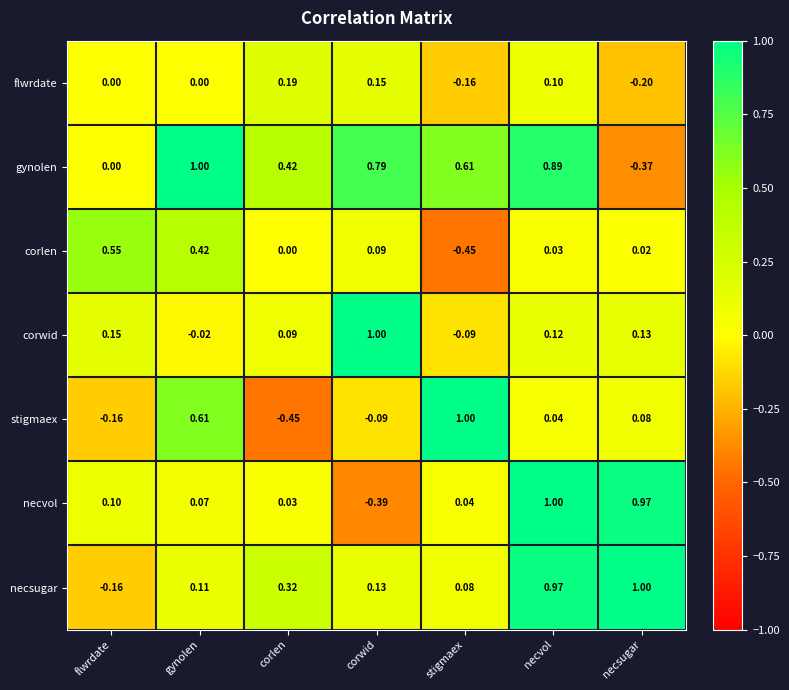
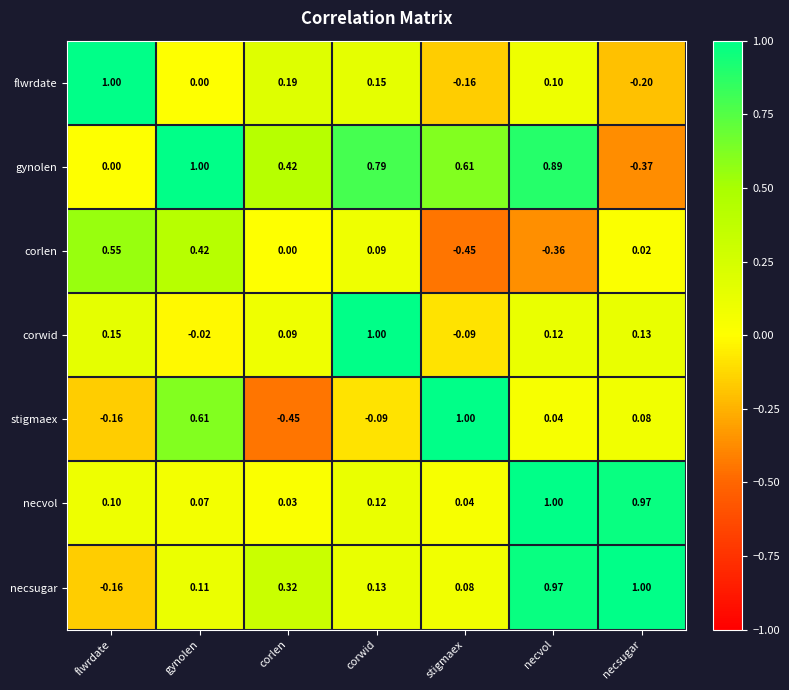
flwrdate, flwrdate: 0.00 -> 1.00
corlen, necvol: 0.03 -> -0.36
necvol, corwid: -0.39 -> 0.12
